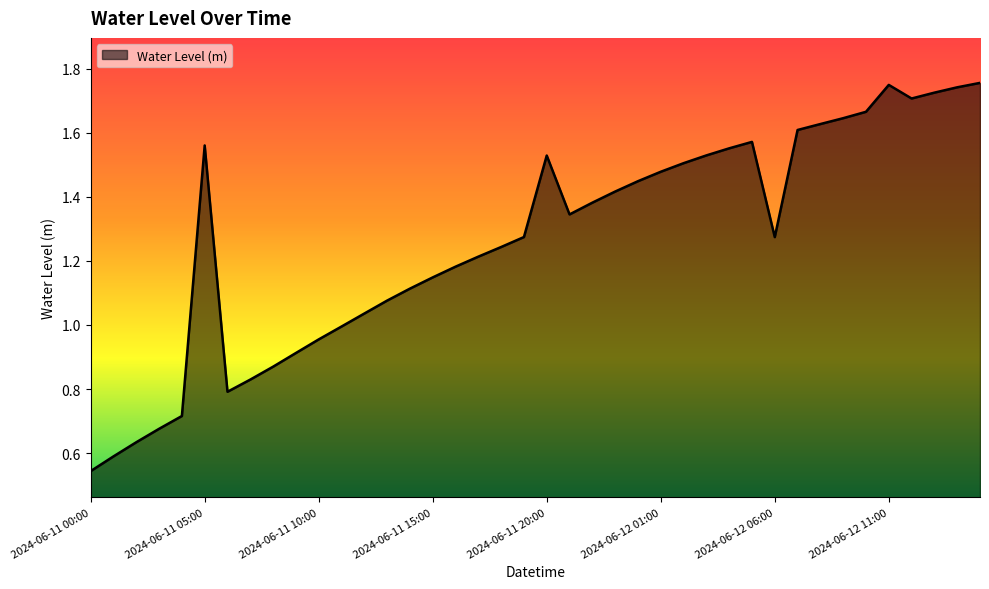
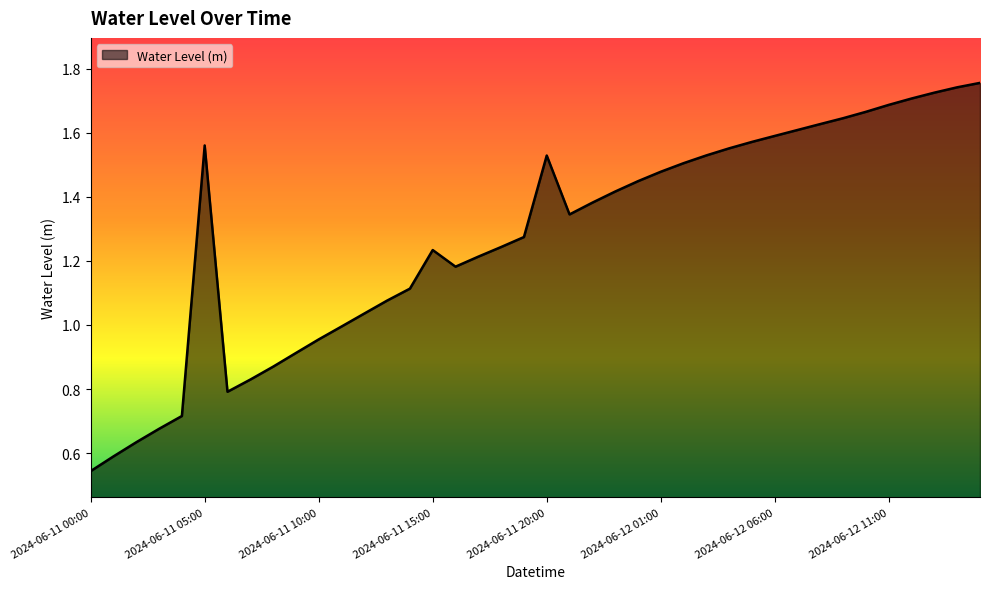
2024-06-11 15:00: 1.15 -> 1.23
2024-06-12 06:00: 1.27 -> 1.59
2024-06-12 11:00: 1.75 -> 1.69
